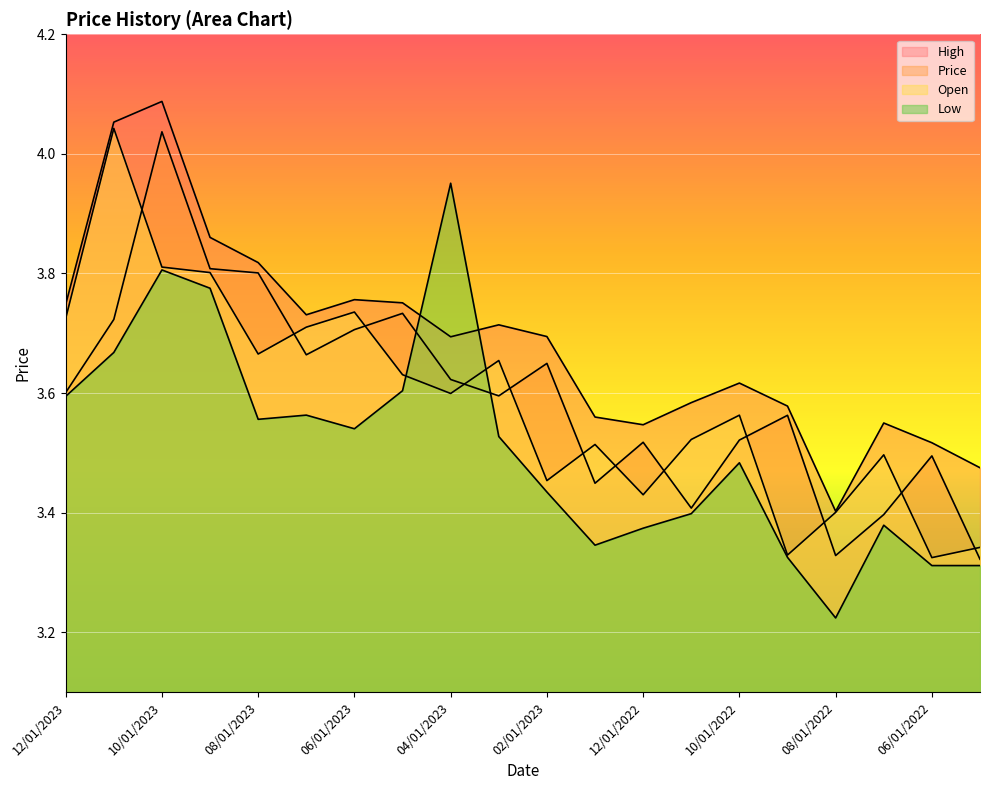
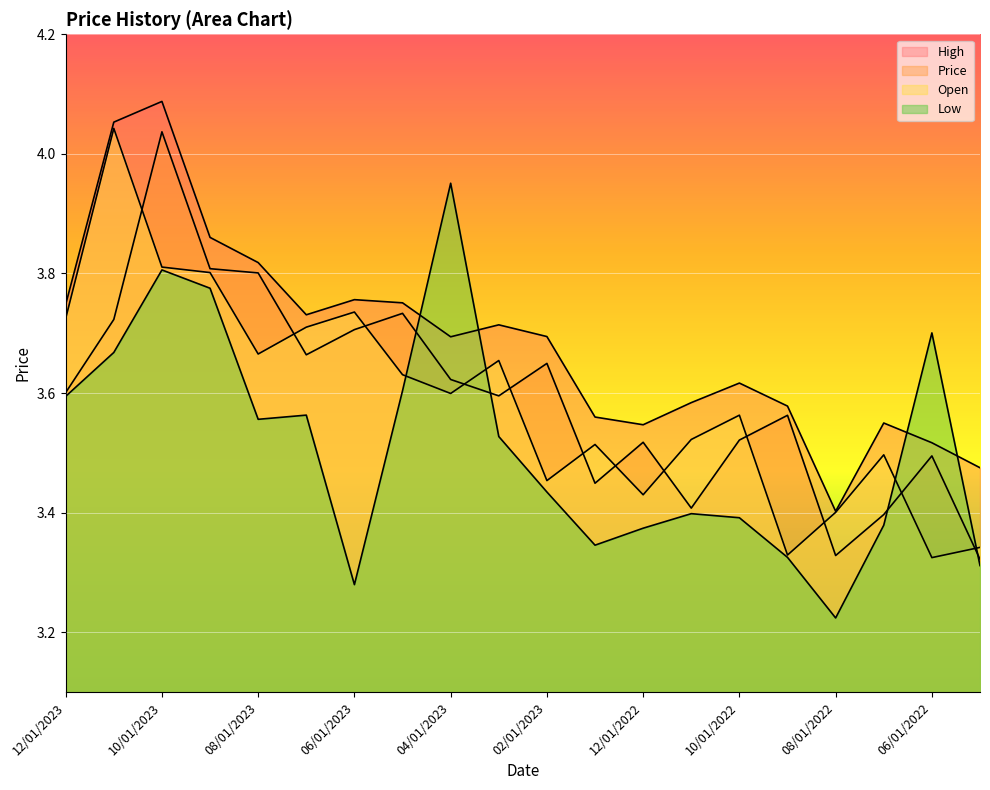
Low, 06/01/2023: 3.54 -> 3.28
Low, 10/01/2022: 3.48 -> 3.39
Low, 06/01/2022: 3.31 -> 3.70
